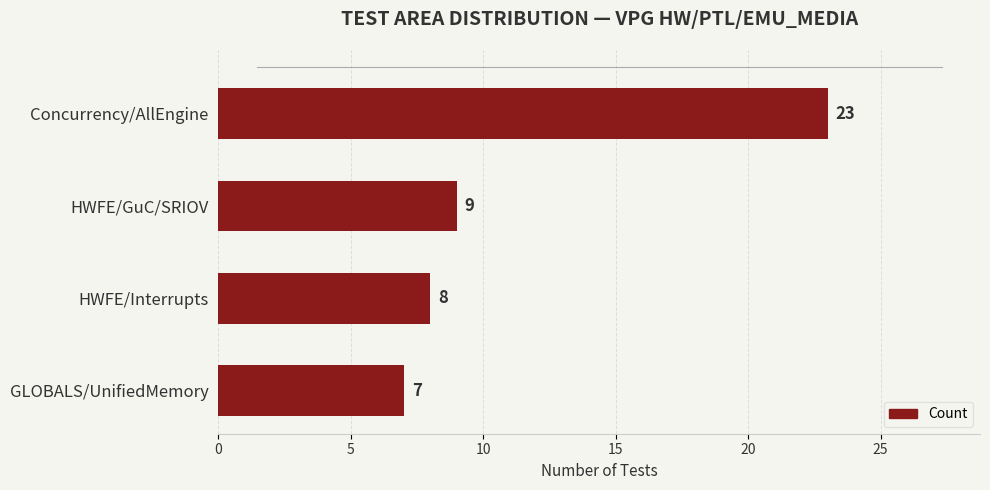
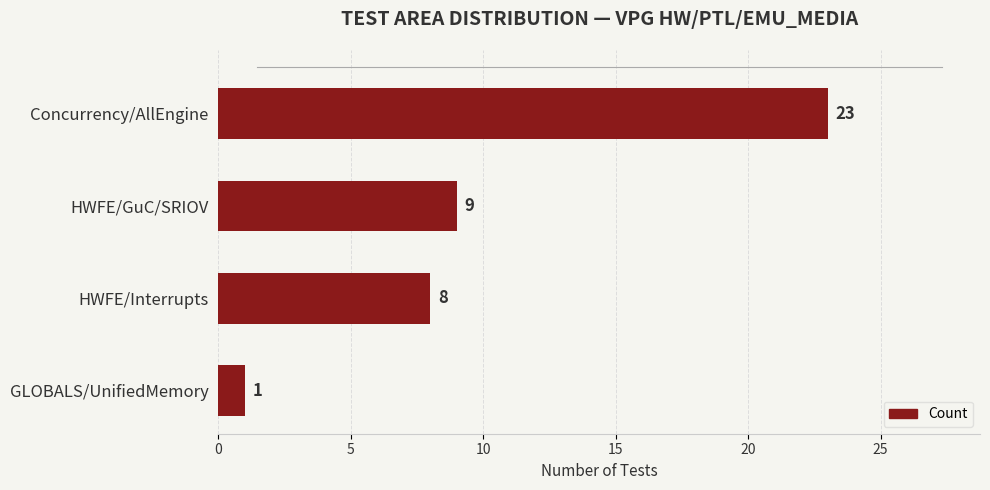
GLOBALS/UnifiedMemory: 7 -> 1
